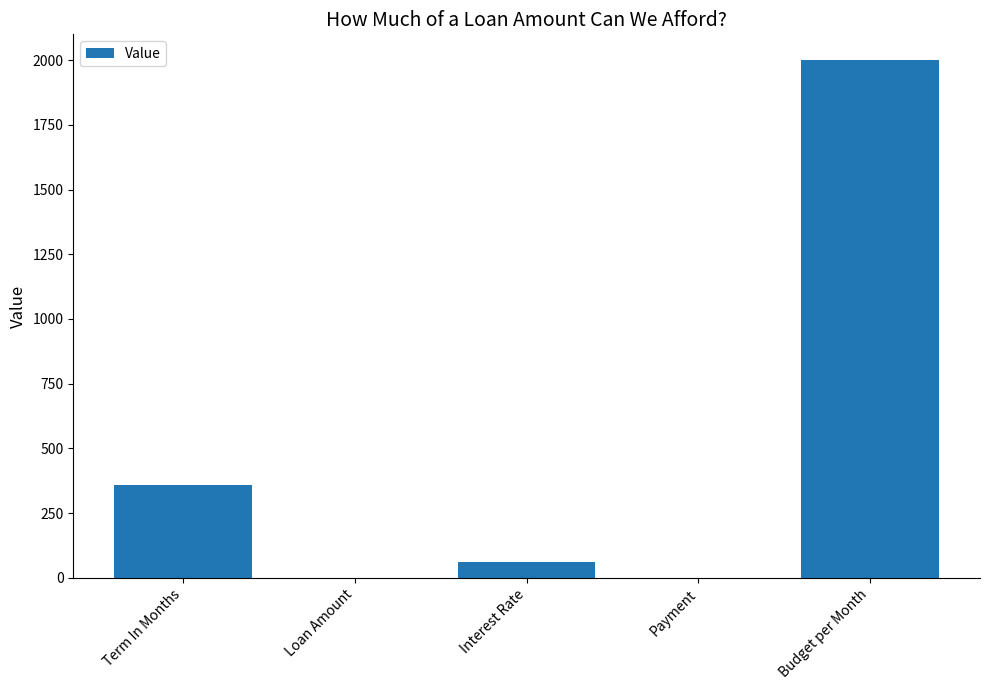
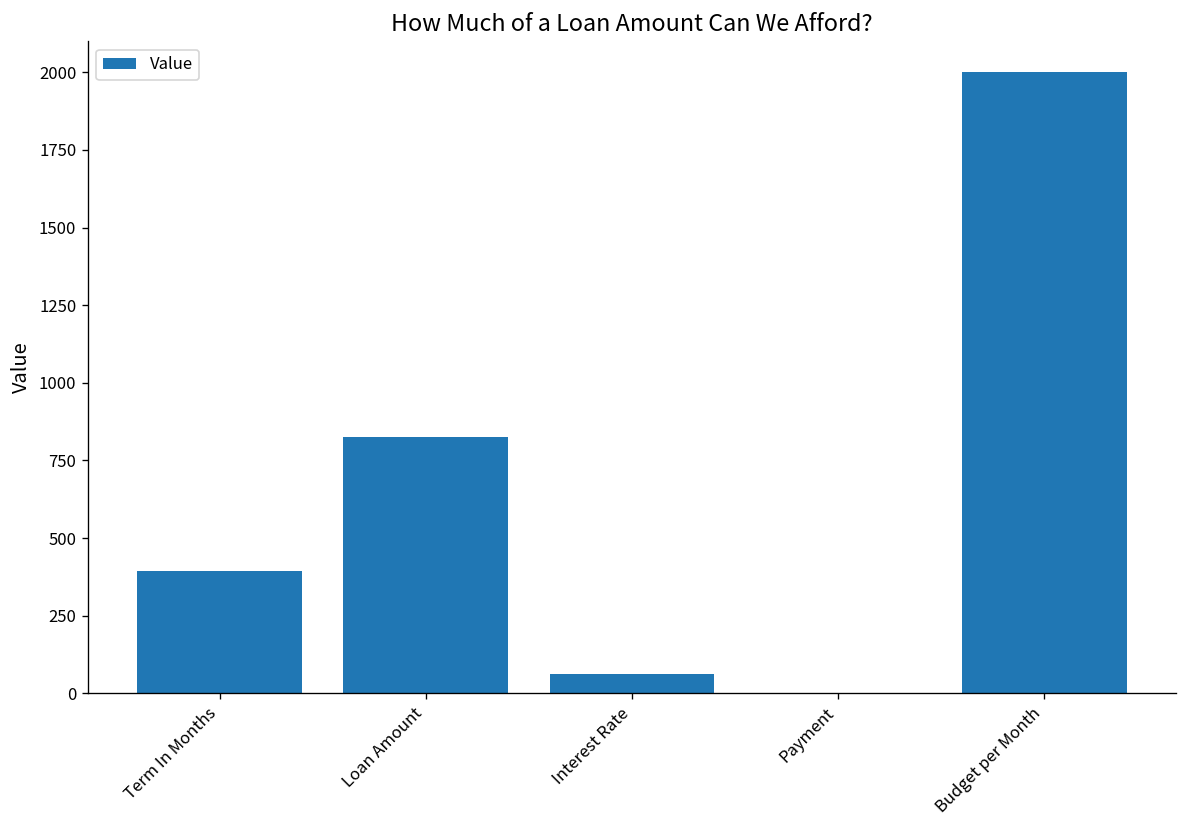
Term In Months: 360 -> 390
Loan Amount: 0 -> 820
